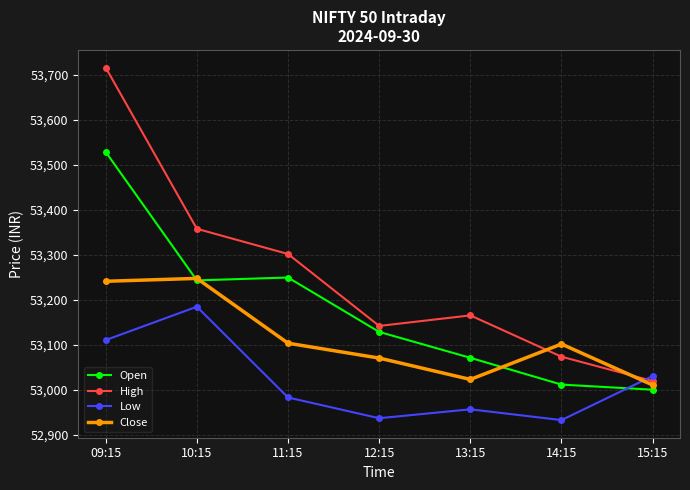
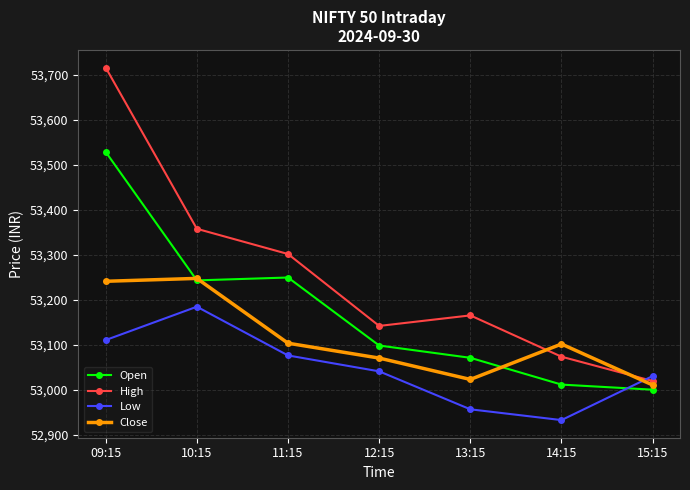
Low, 11:15: 52,980 -> 53,080
Open, 12:15: 53,130 -> 53,100
Low, 12:15: 52,940 -> 53,040
